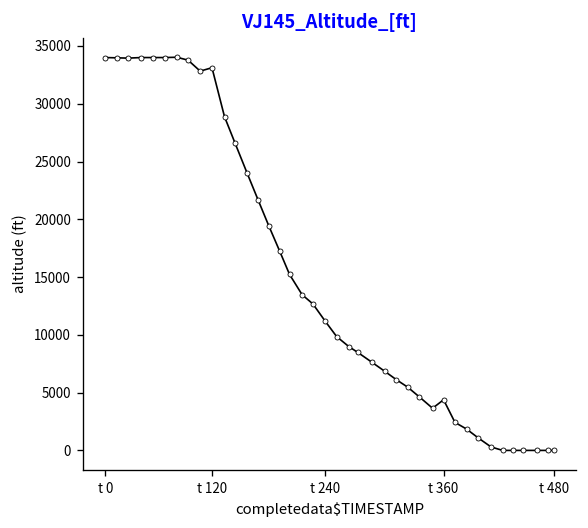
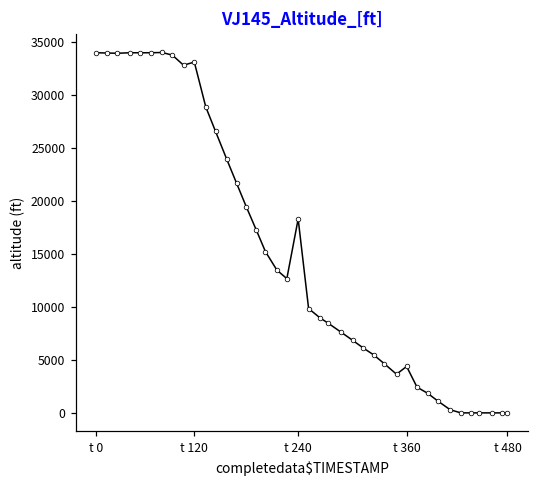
t 240: 11000 -> 18000
